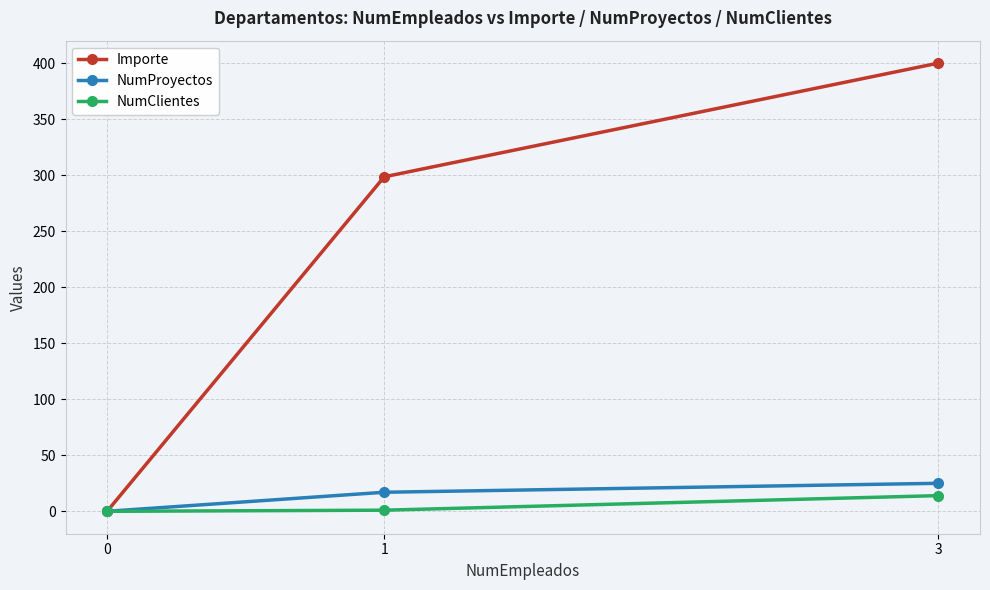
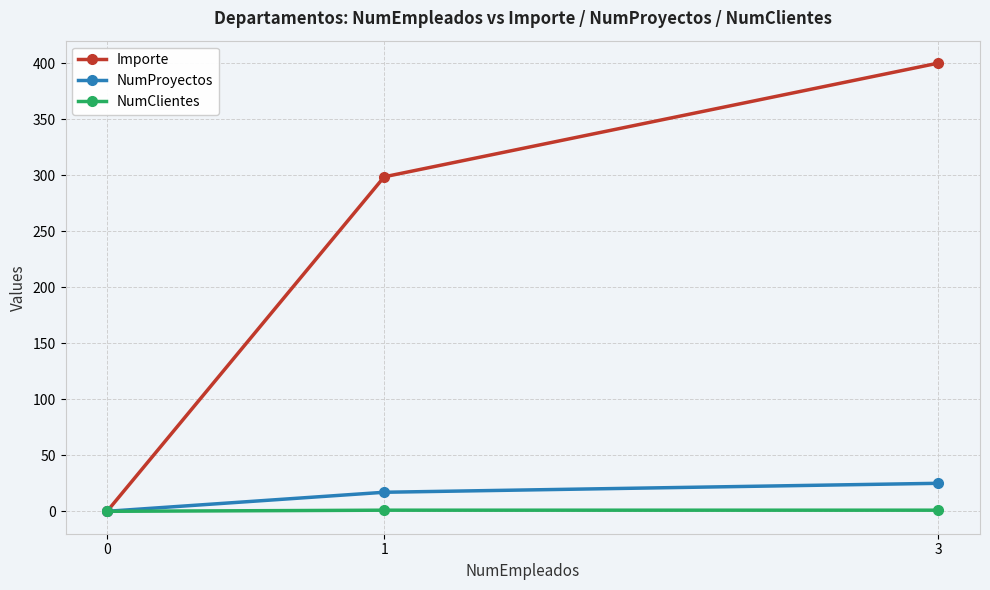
NumClientes, 3: 14 -> 1
